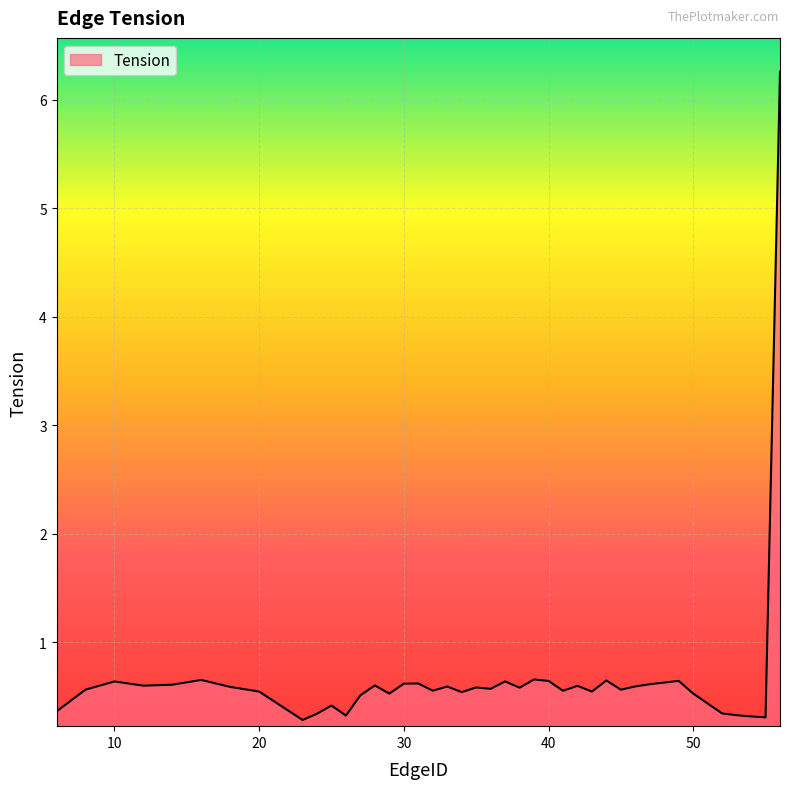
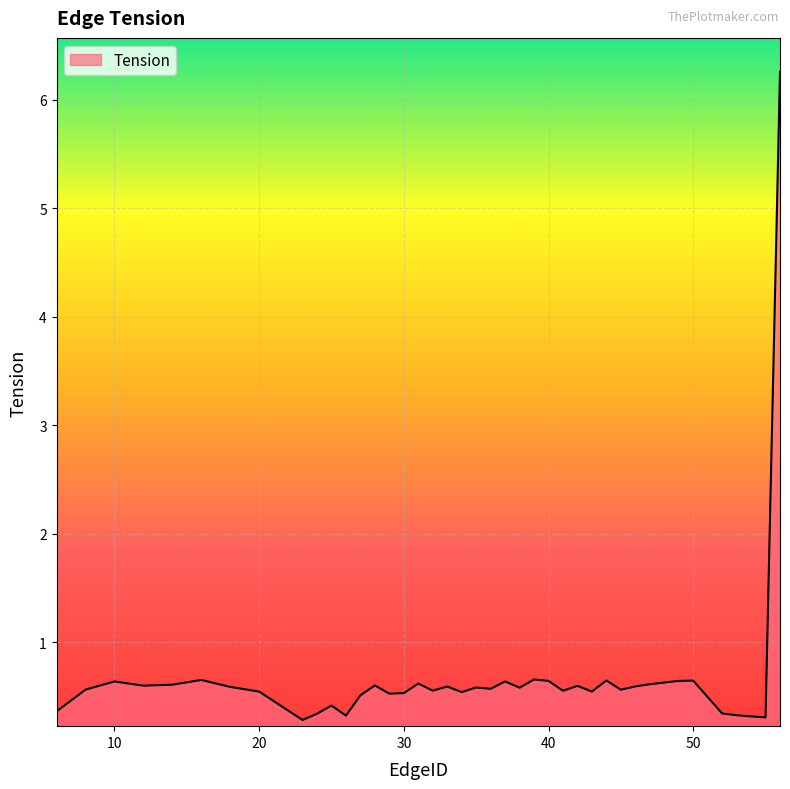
30: 0.62 -> 0.53
50: 0.53 -> 0.65
